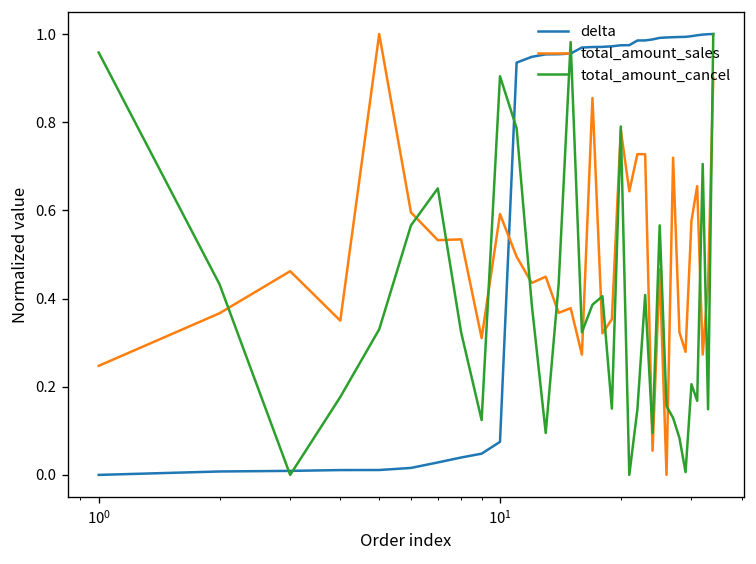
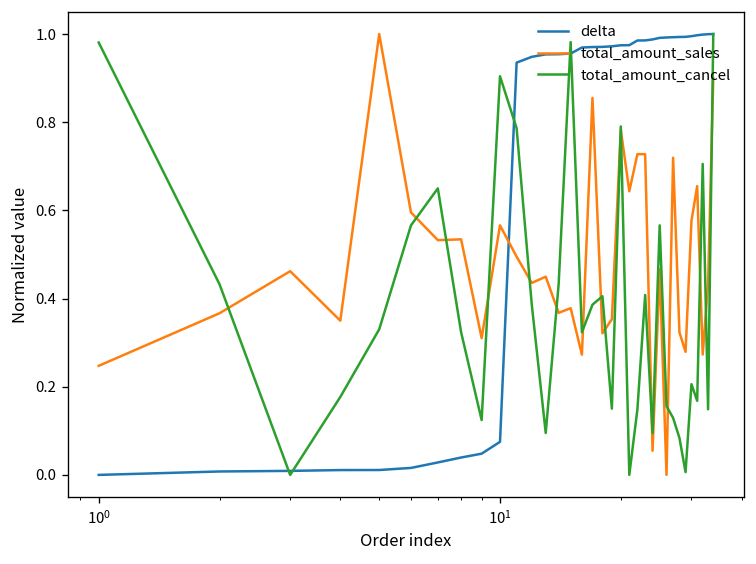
total_amount_cancel, 10^0: 0.96 -> 0.98
total_amount_sales, 10^1: 0.59 -> 0.57
